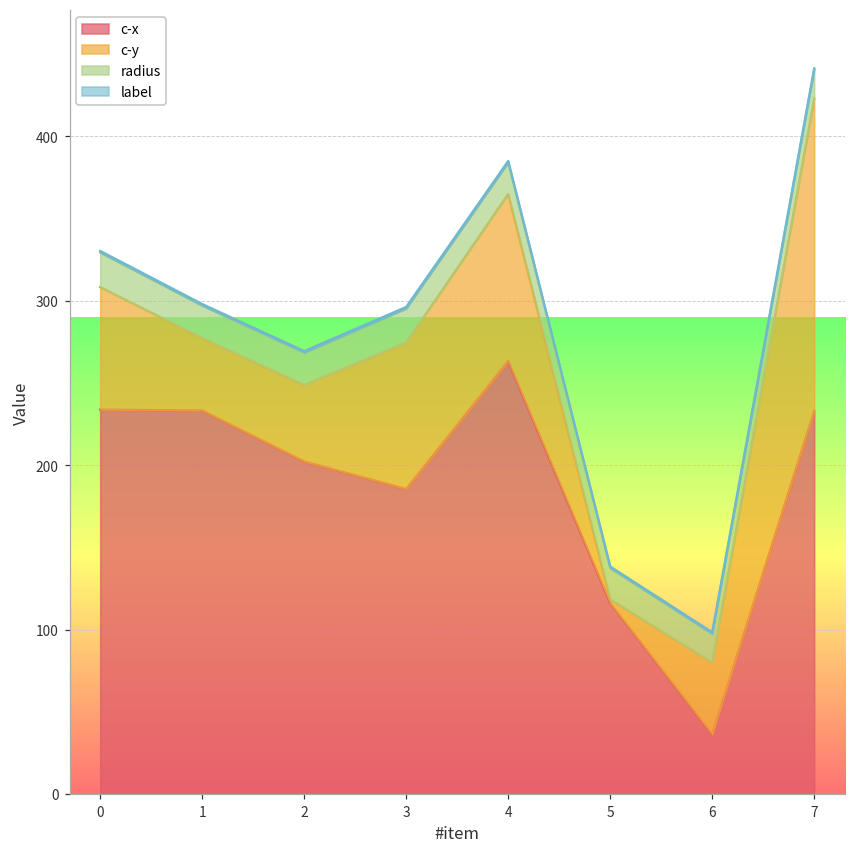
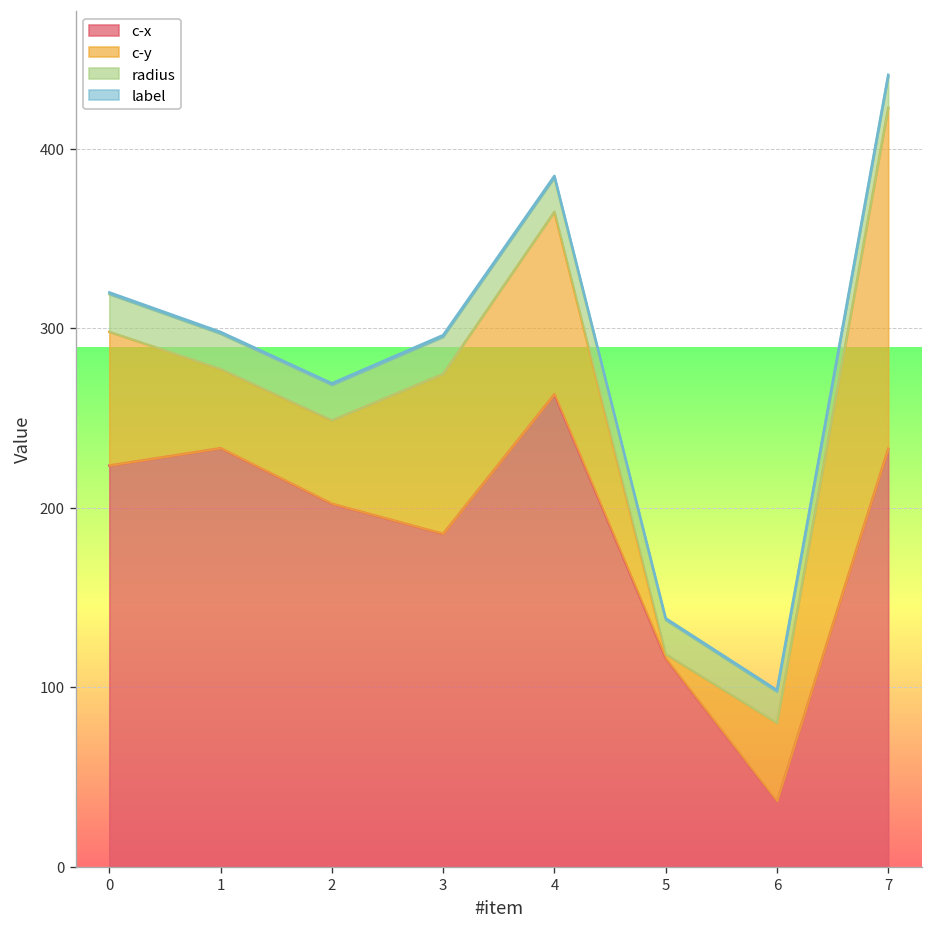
c-x, 0: 234 -> 224
